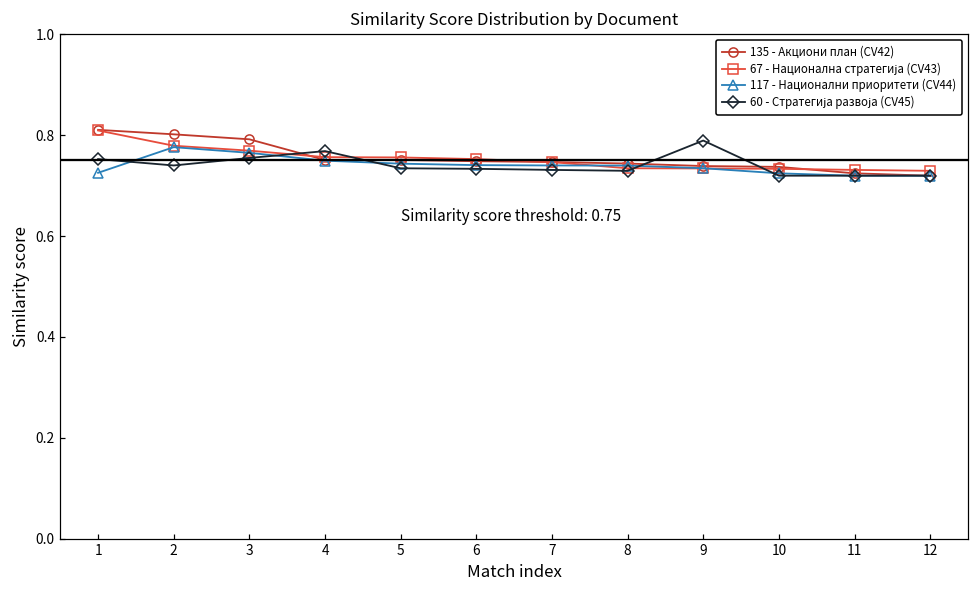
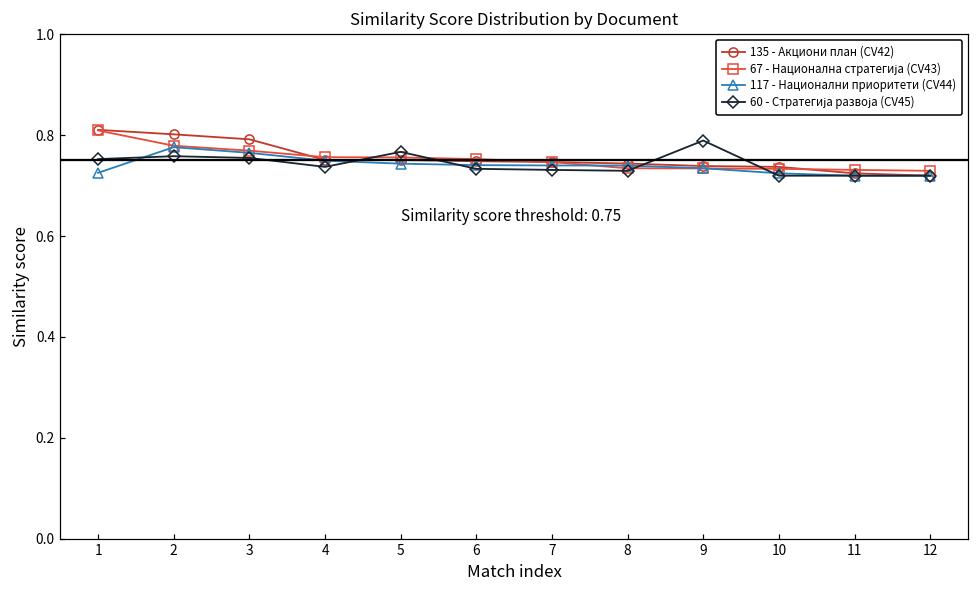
60 - Стратегија развоја (CV45), 2: 0.74 -> 0.76
60 - Стратегија развоја (CV45), 4: 0.77 -> 0.74
60 - Стратегија развоја (CV45), 5: 0.73 -> 0.77
